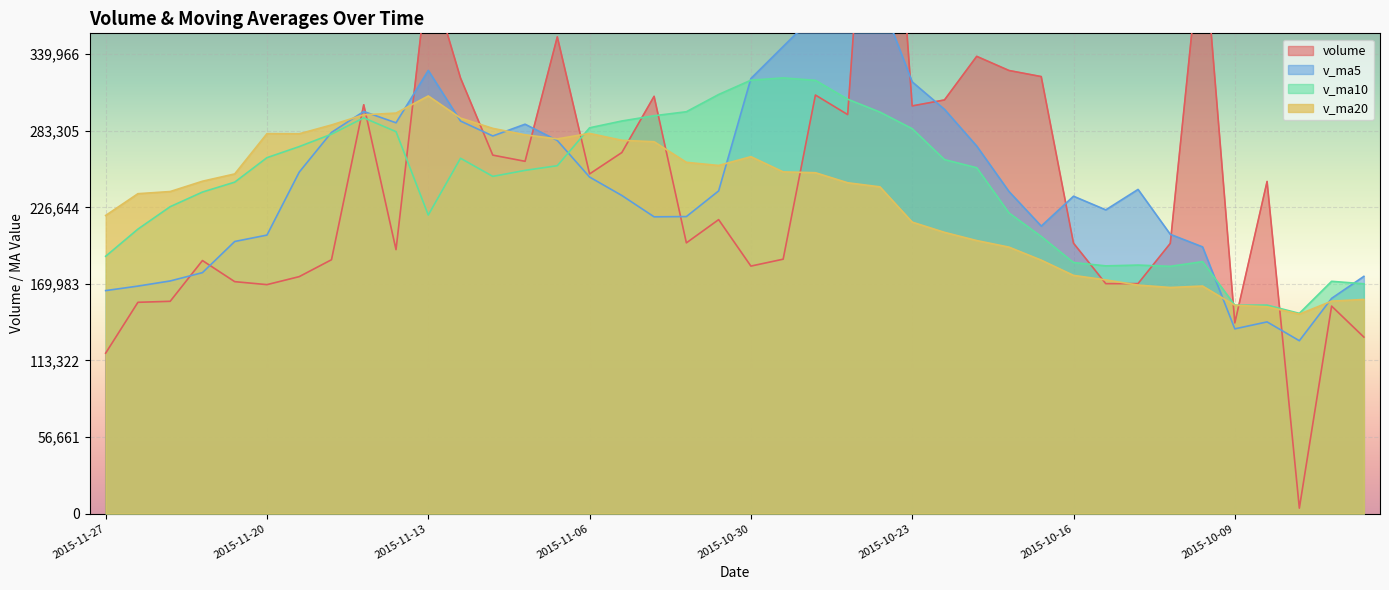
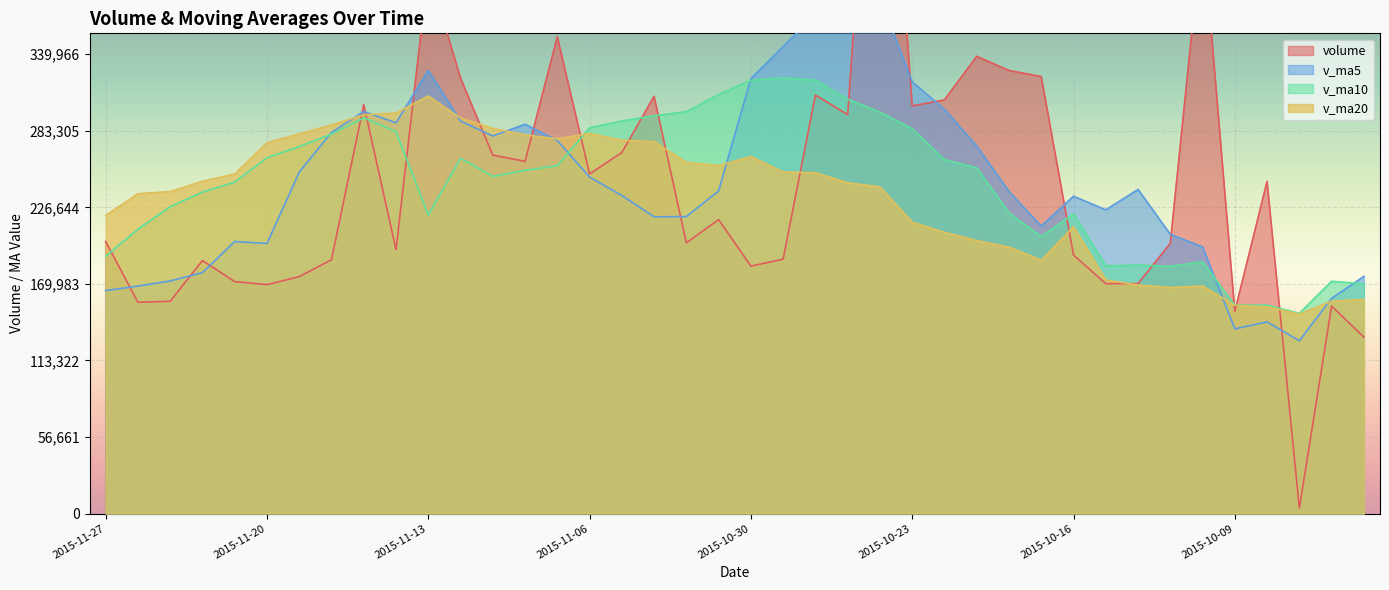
volume, 2015-11-27: 119,000 -> 201,000
v_ma5, 2015-11-20: 206,000 -> 200,000
v_ma20, 2015-11-20: 281,000 -> 274,000
volume, 2015-10-16: 200,000 -> 191,000
v_ma10, 2015-10-16: 186,000 -> 222,000
v_ma20, 2015-10-16: 176,000 -> 212,000
volume, 2015-10-09: 141,000 -> 150,000
